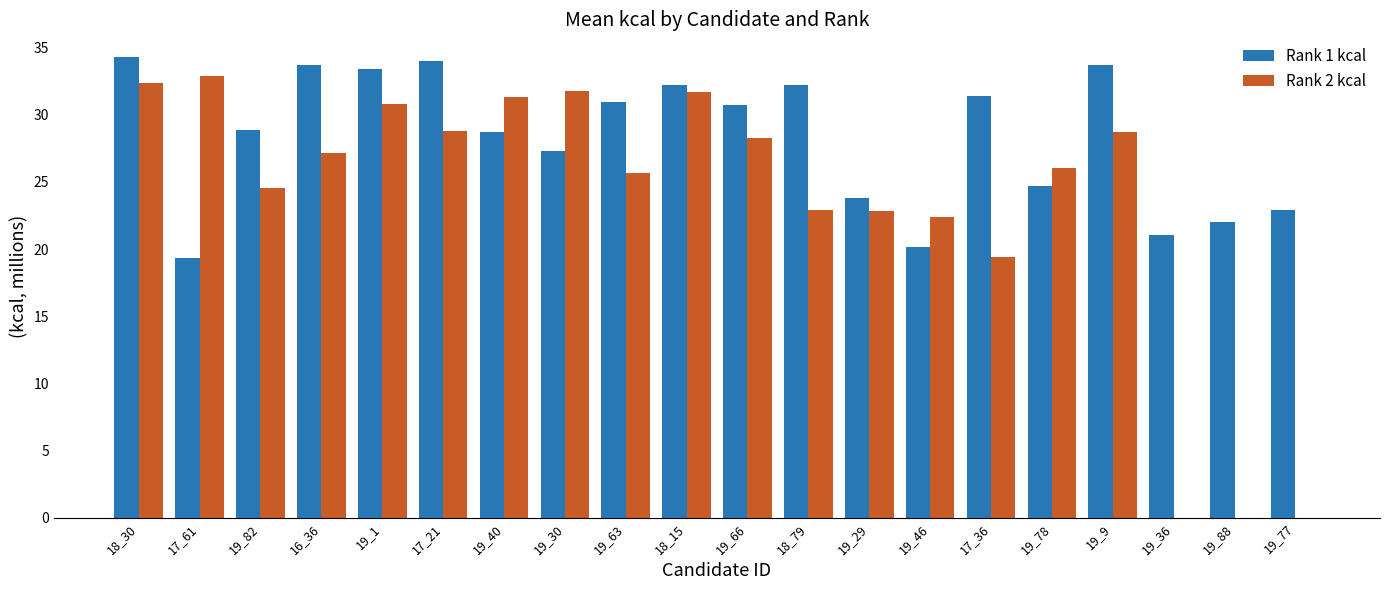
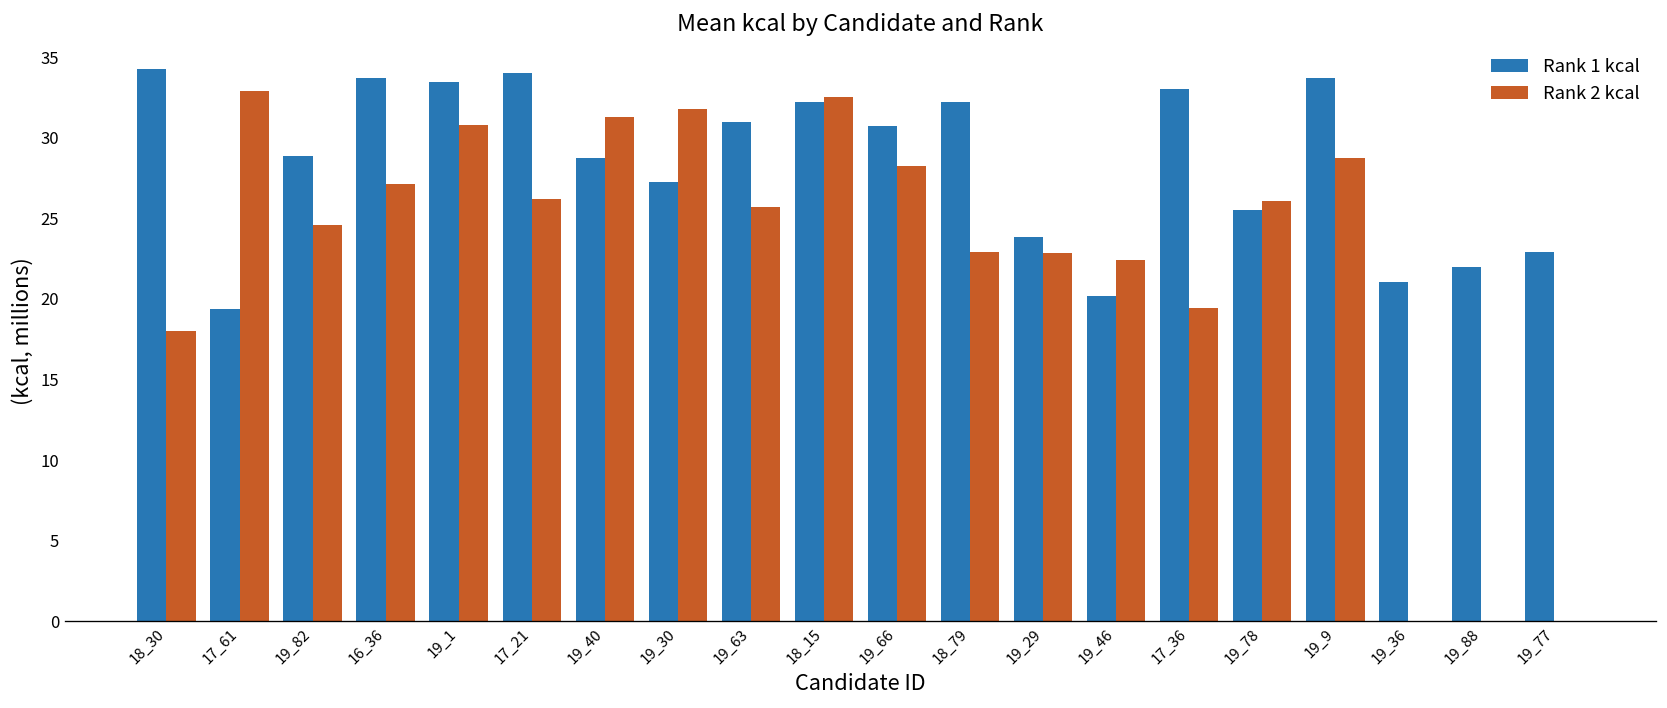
Rank 2 kcal, 18_30: 32.4 -> 18.0
Rank 2 kcal, 17_21: 28.8 -> 26.2
Rank 2 kcal, 18_15: 31.7 -> 32.6
Rank 1 kcal, 17_36: 31.4 -> 33.0
Rank 1 kcal, 19_78: 24.7 -> 25.5
